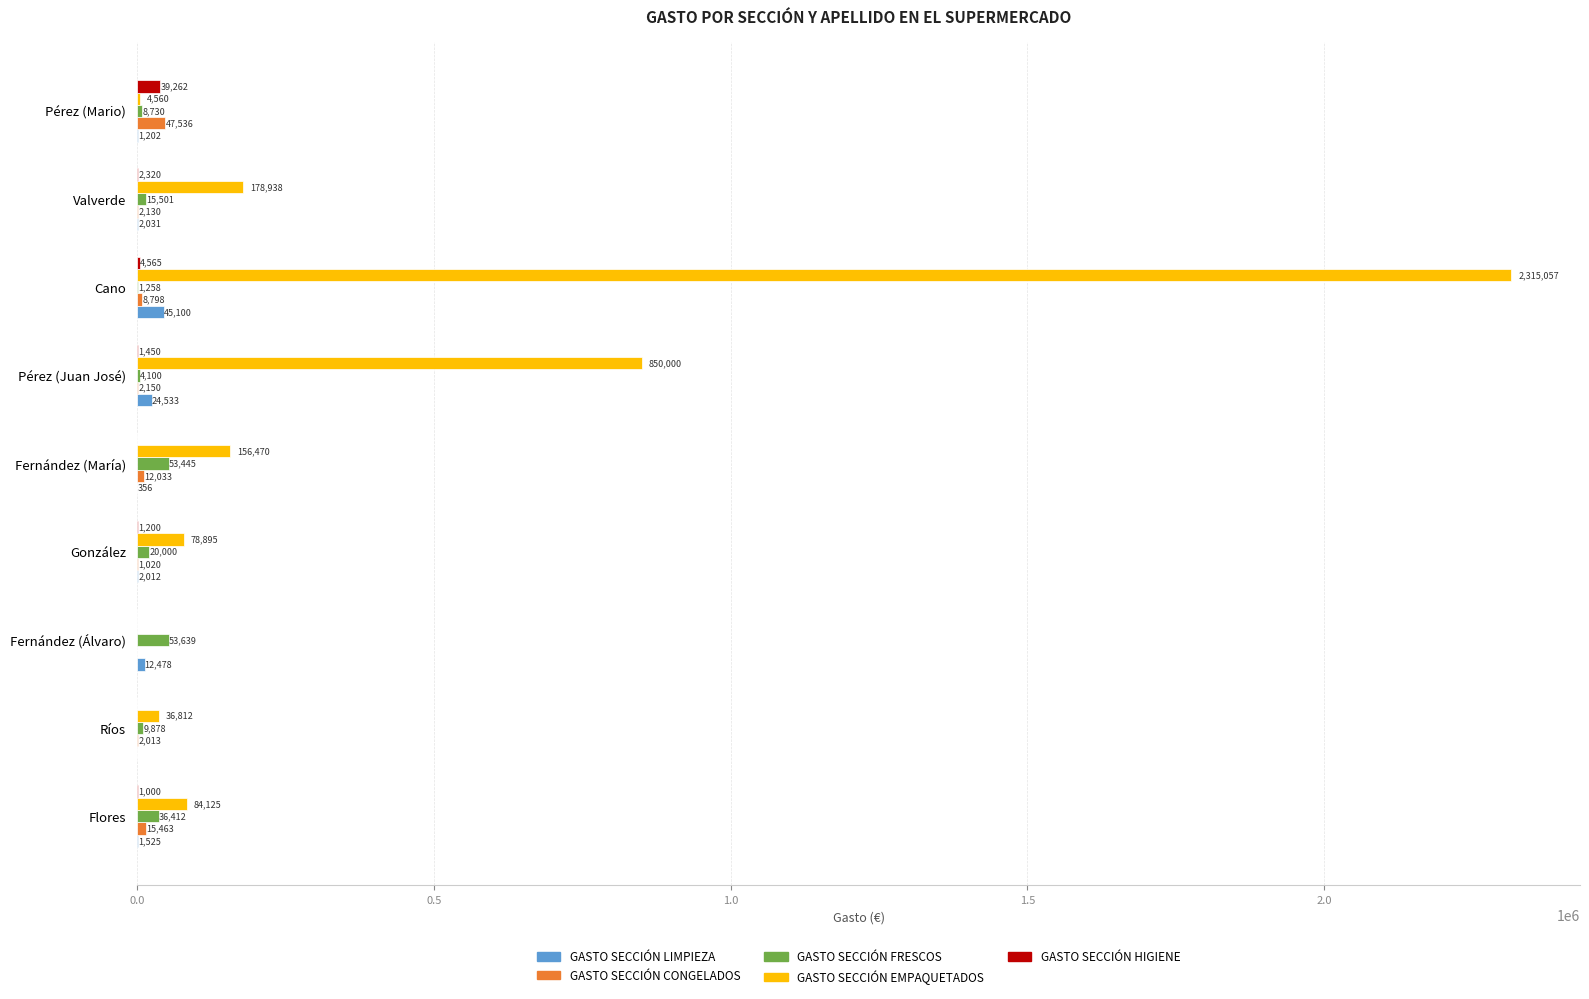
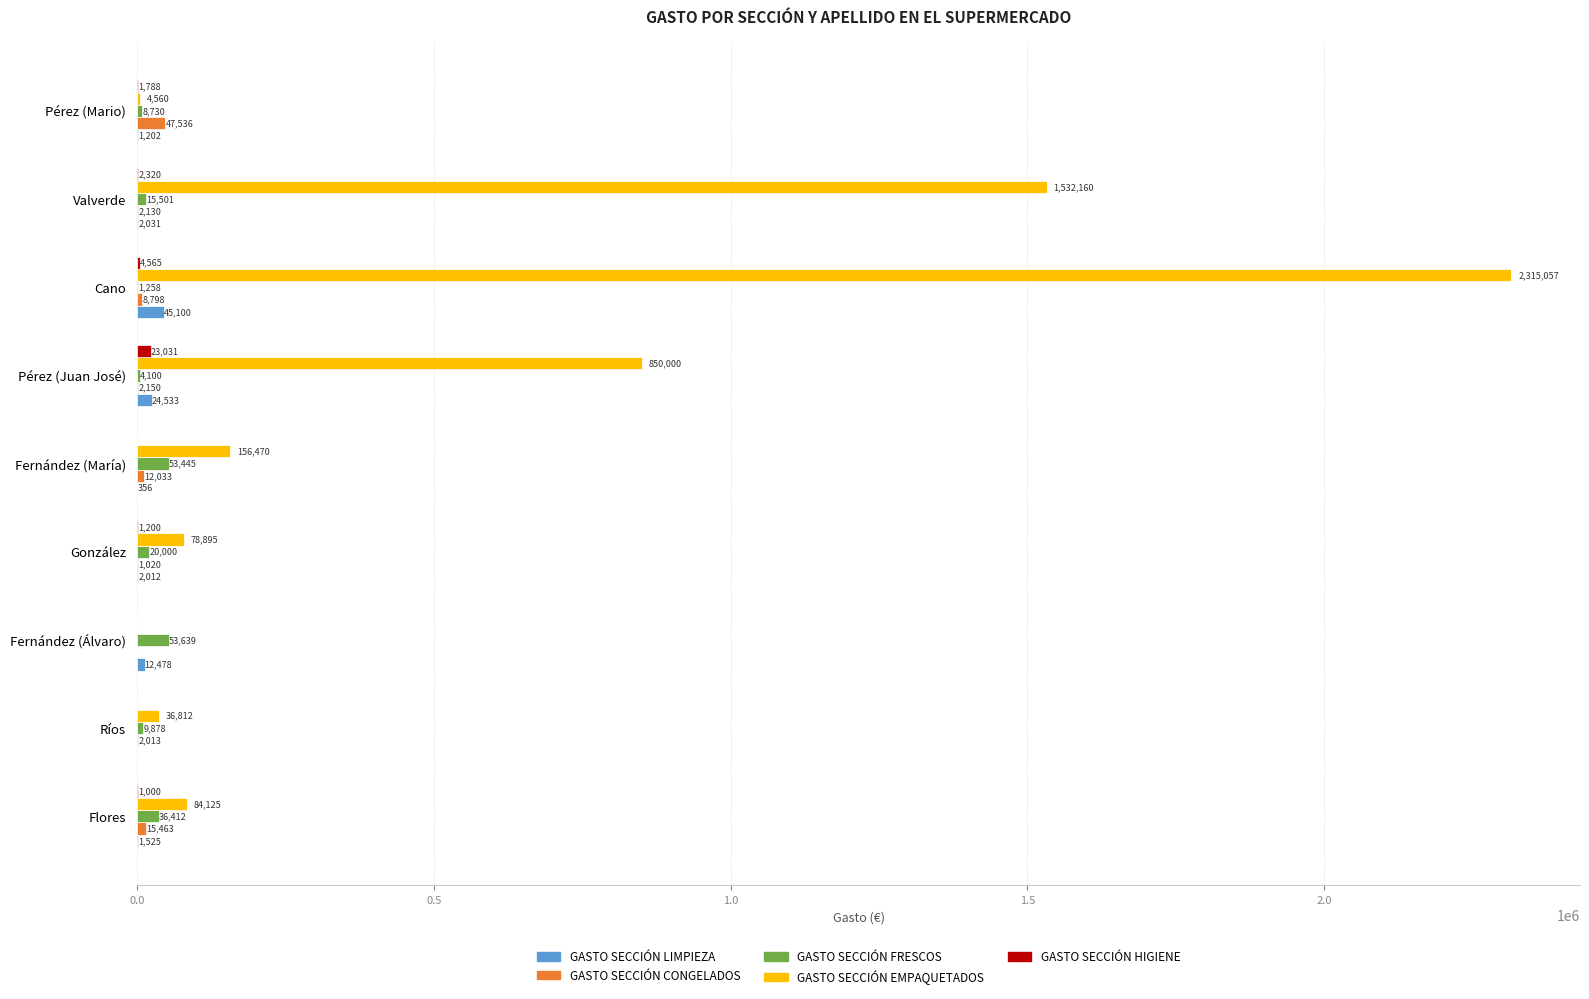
GASTO SECCIÓN HIGIENE, Pérez (Mario): 39,262 -> 1,788
GASTO SECCIÓN EMPAQUETADOS, Valverde: 178,938 -> 1,532,160
GASTO SECCIÓN HIGIENE, Pérez (Juan José): 1,450 -> 23,031
